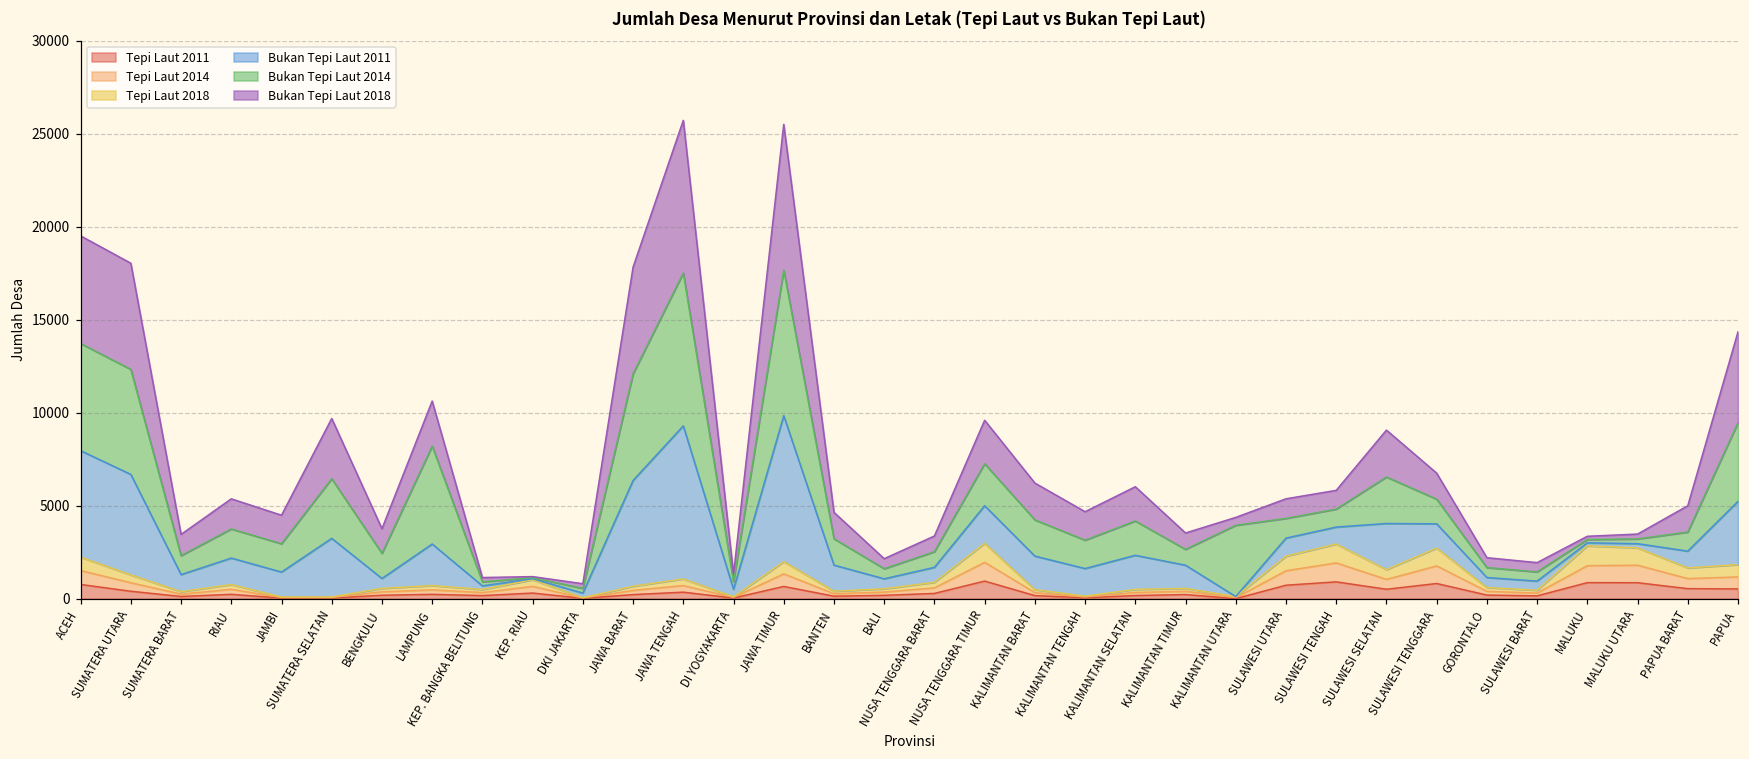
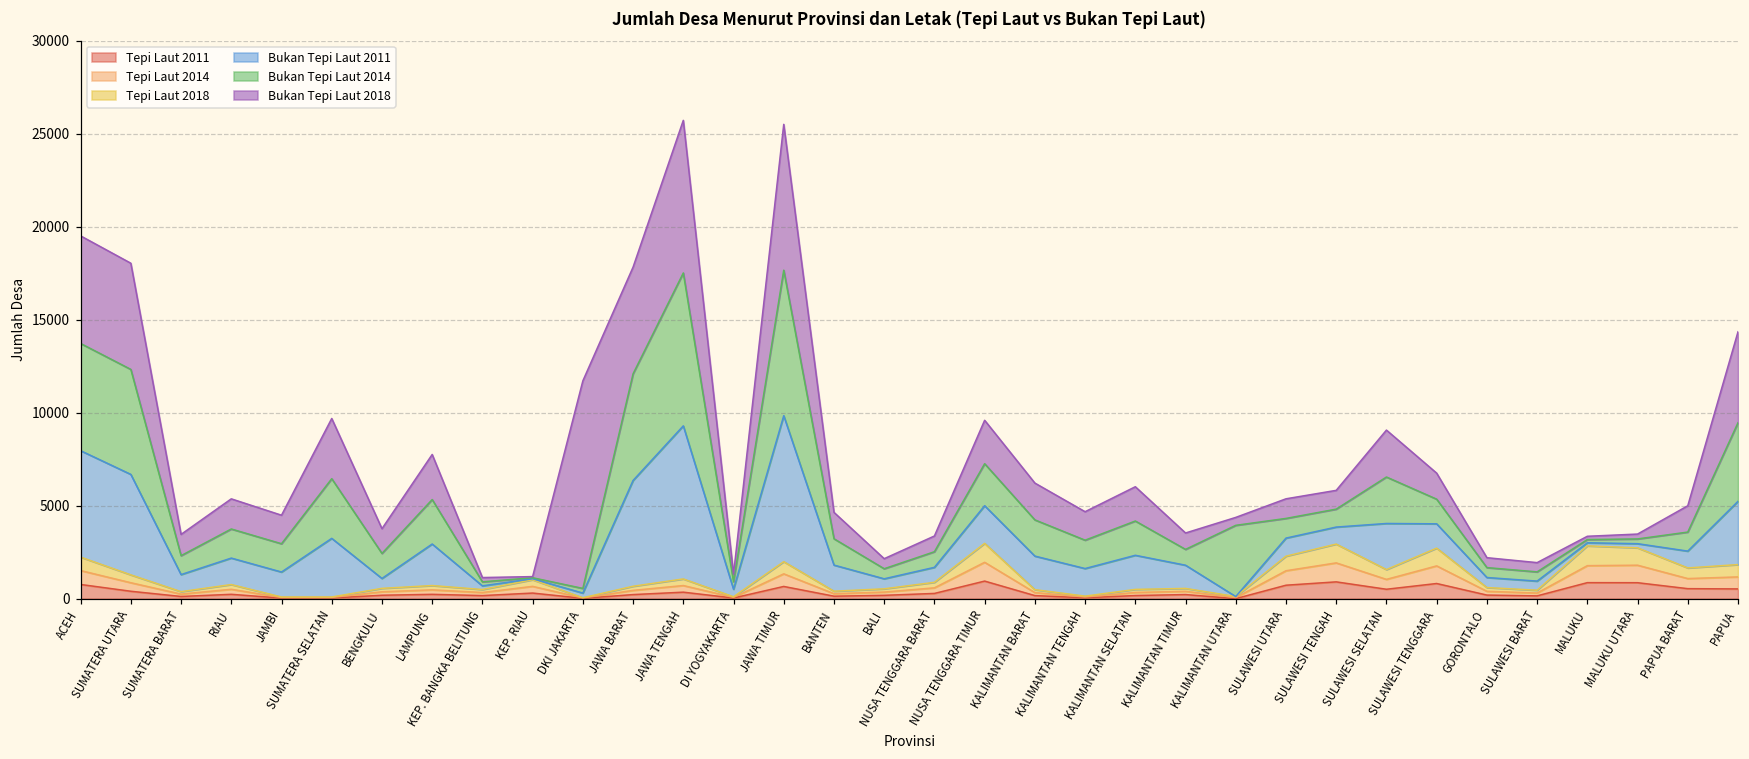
Bukan Tepi Laut 2014, LAMPUNG: 5300 -> 2400
Bukan Tepi Laut 2018, DKI JAKARTA: 300 -> 11200
